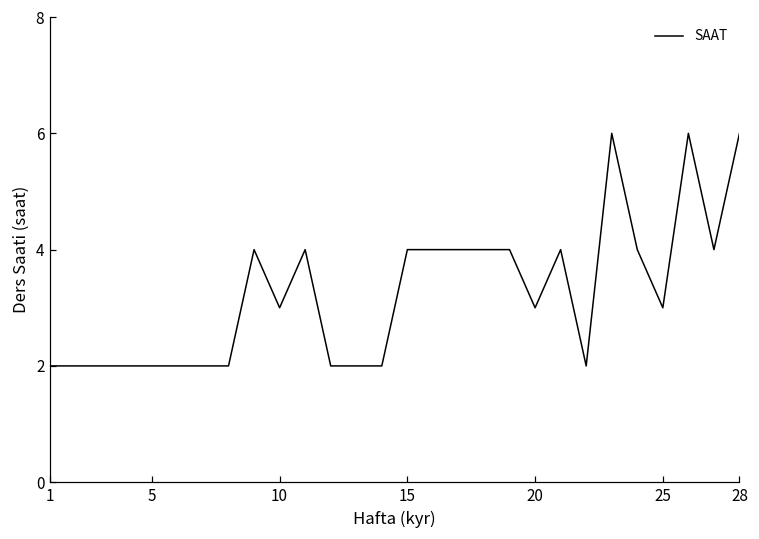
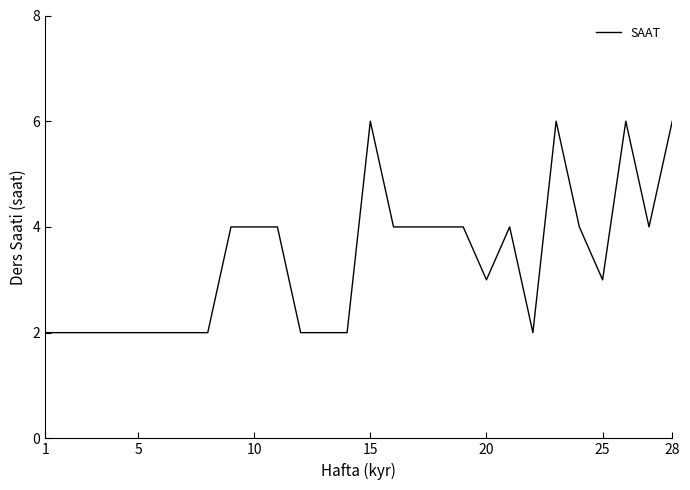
10: 3 -> 4
15: 4 -> 6
